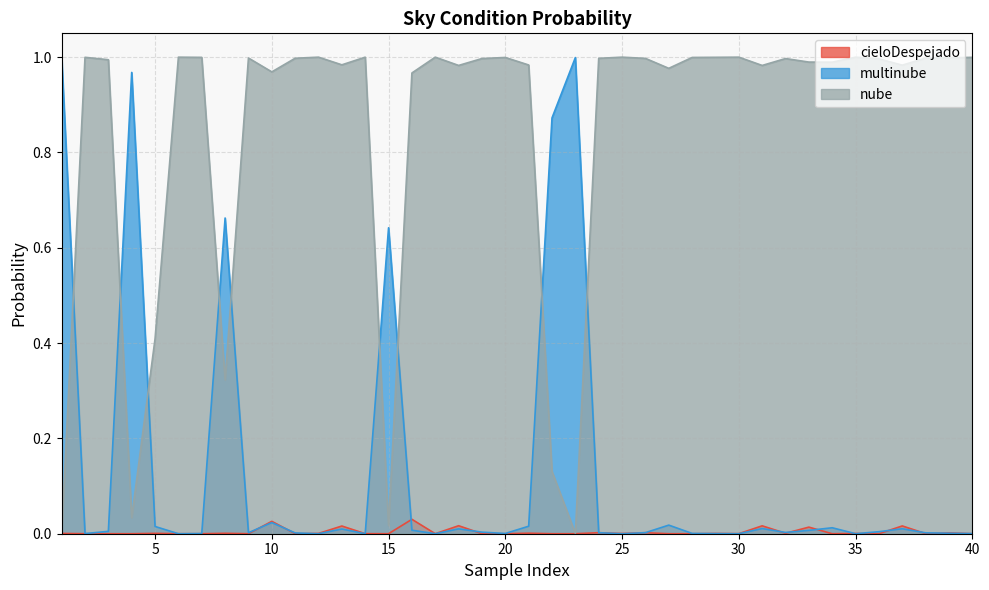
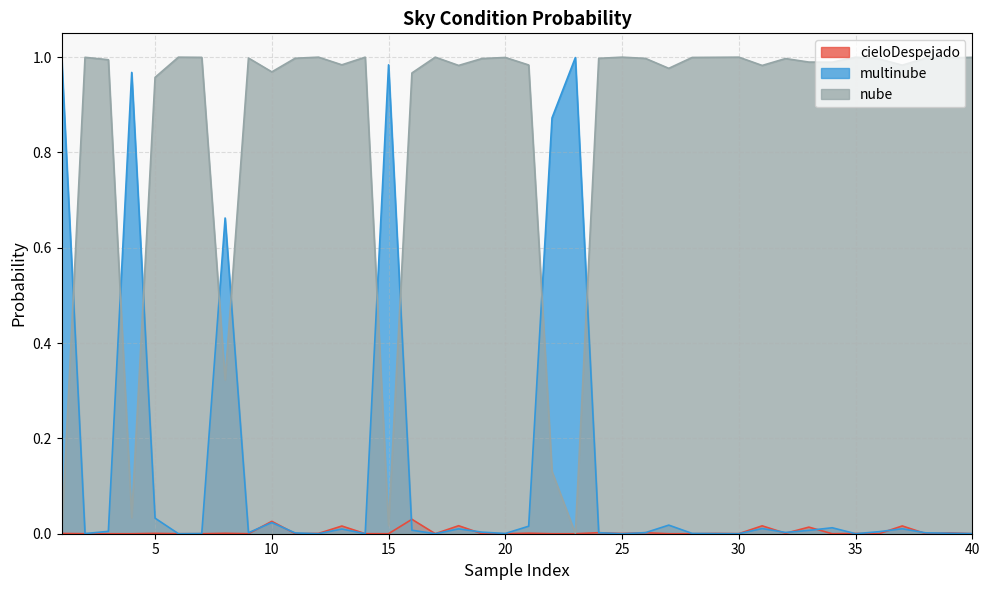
multinube, 5: 0.02 -> 0.03
nube, 5: 0.41 -> 0.96
multinube, 15: 0.64 -> 0.98
